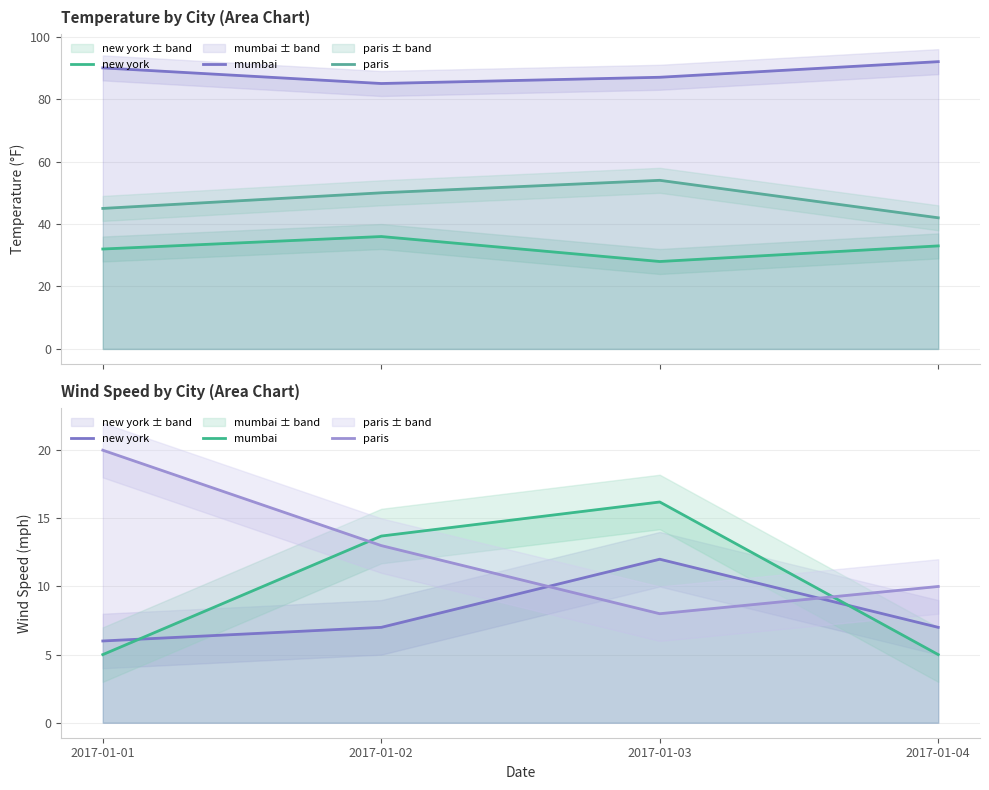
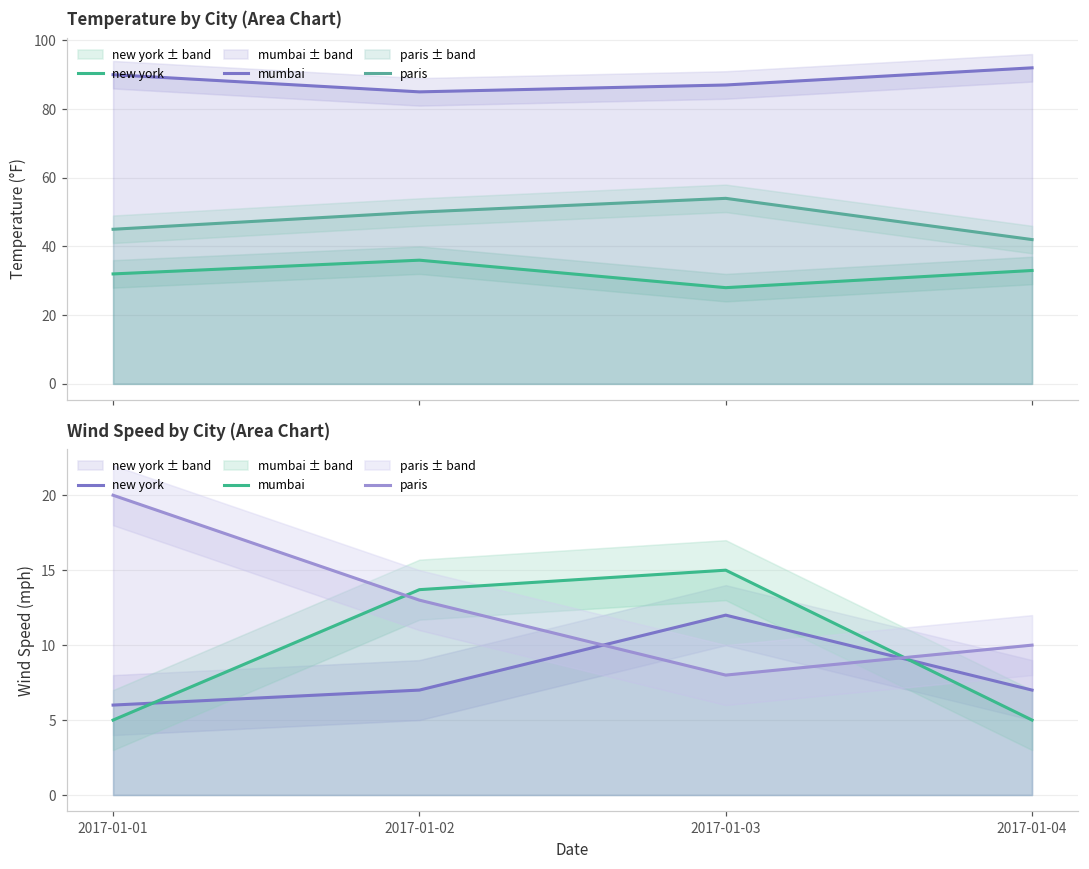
Wind Speed by City (Area Chart), mumbai, 2017-01-03: 16.2 -> 15.0
